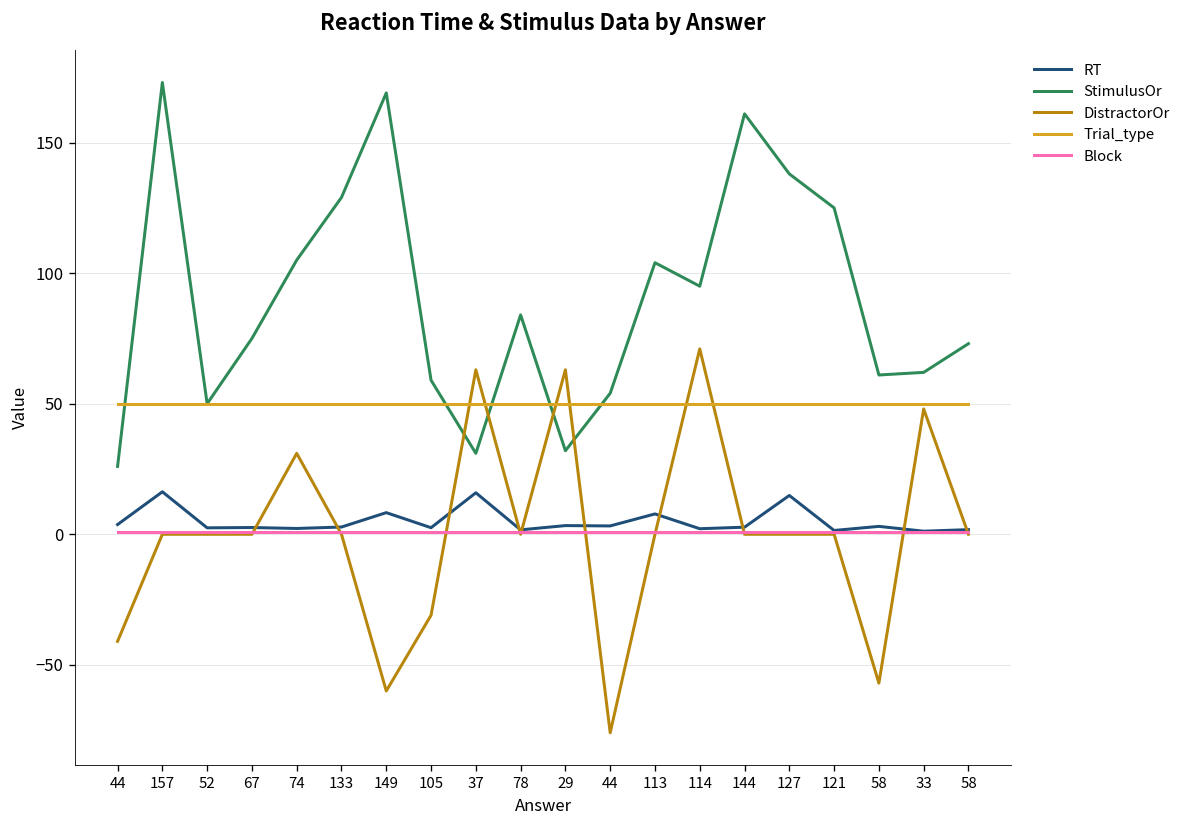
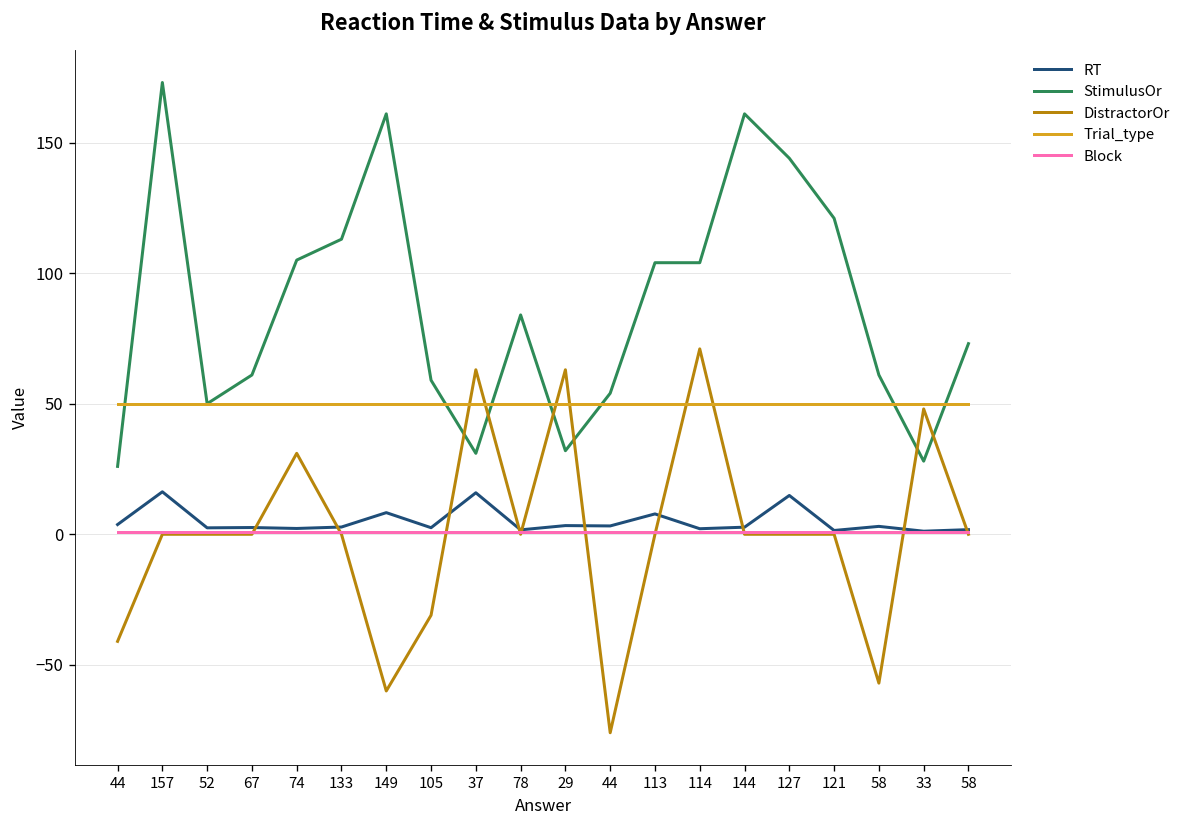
StimulusOr, 67: 75 -> 61
StimulusOr, 133: 129 -> 113
StimulusOr, 149: 169 -> 161
StimulusOr, 114: 95 -> 104
StimulusOr, 127: 138 -> 144
StimulusOr, 121: 125 -> 121
StimulusOr, 33: 62 -> 28
